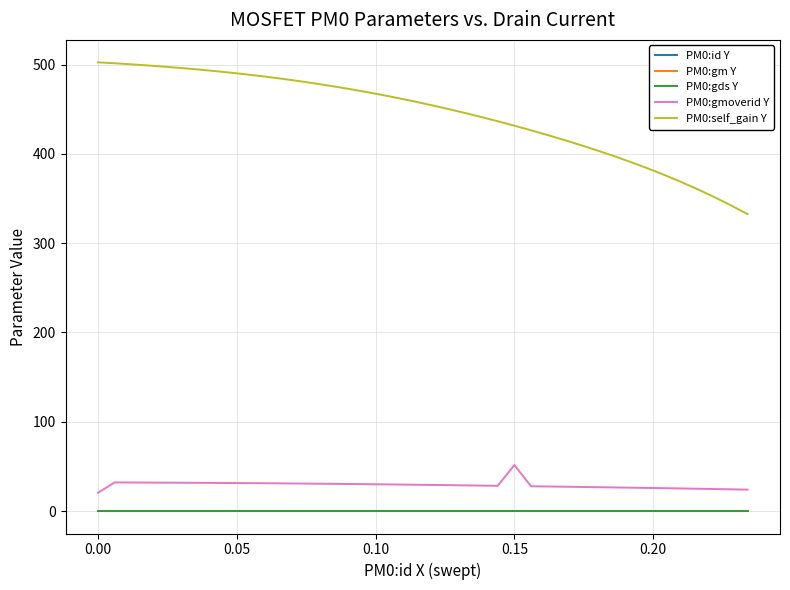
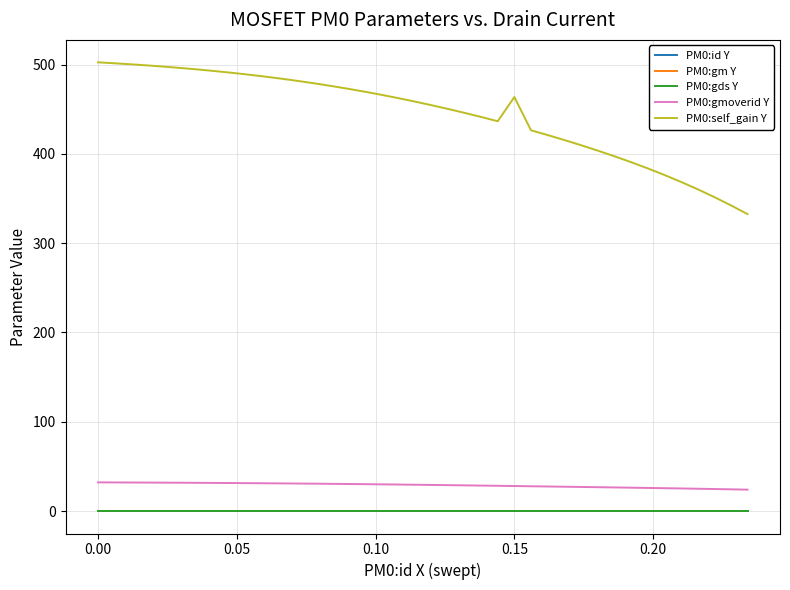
PM0:gmoverid Y, 0.00: 20 -> 30
PM0:gmoverid Y, 0.15: 50 -> 30
PM0:self_gain Y, 0.15: 430 -> 460
